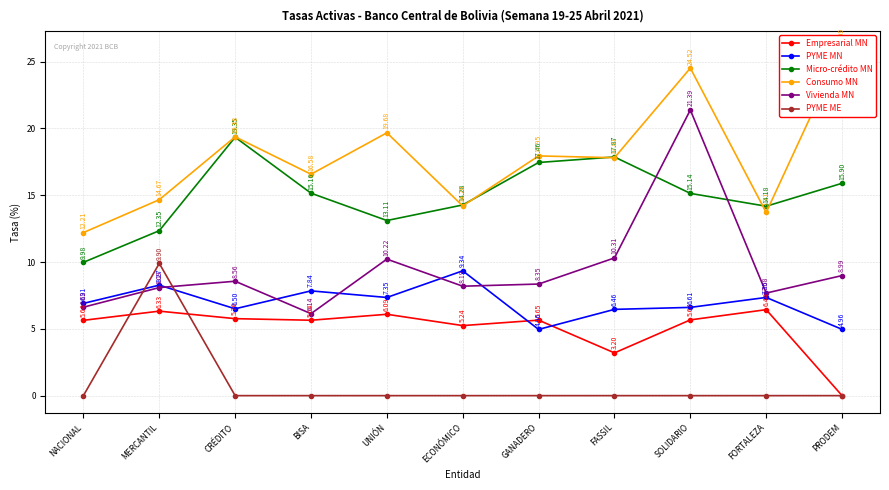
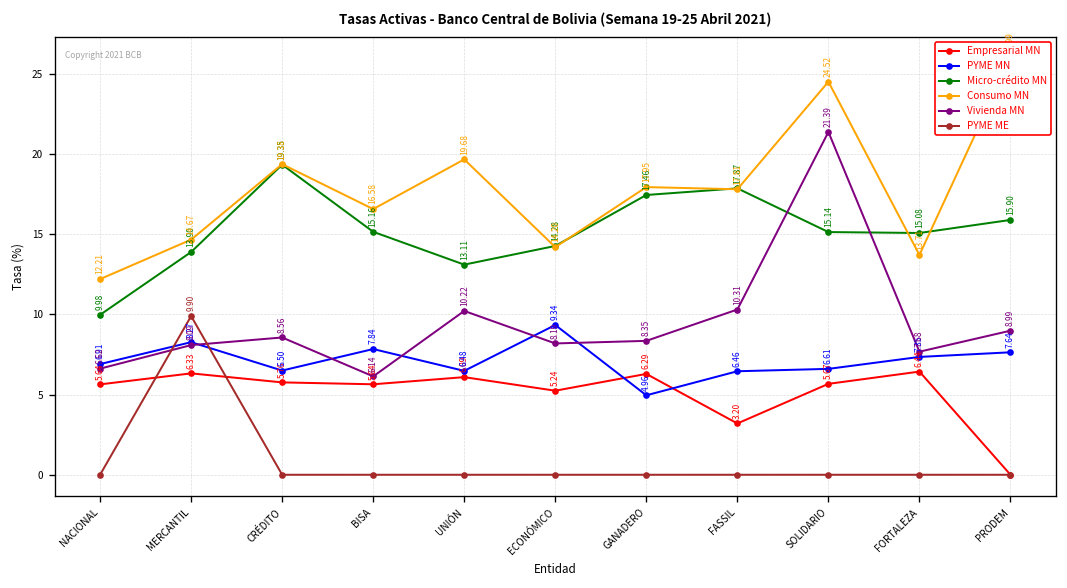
Micro-crédito MN, MERCANTIL: 12.35 -> 13.90
PYME MN, UNIÓN: 7.35 -> 6.48
Empresarial MN, GANADERO: 5.65 -> 6.29
Micro-crédito MN, FORTALEZA: 14.18 -> 15.08
PYME MN, PRODEM: 4.96 -> 7.64
